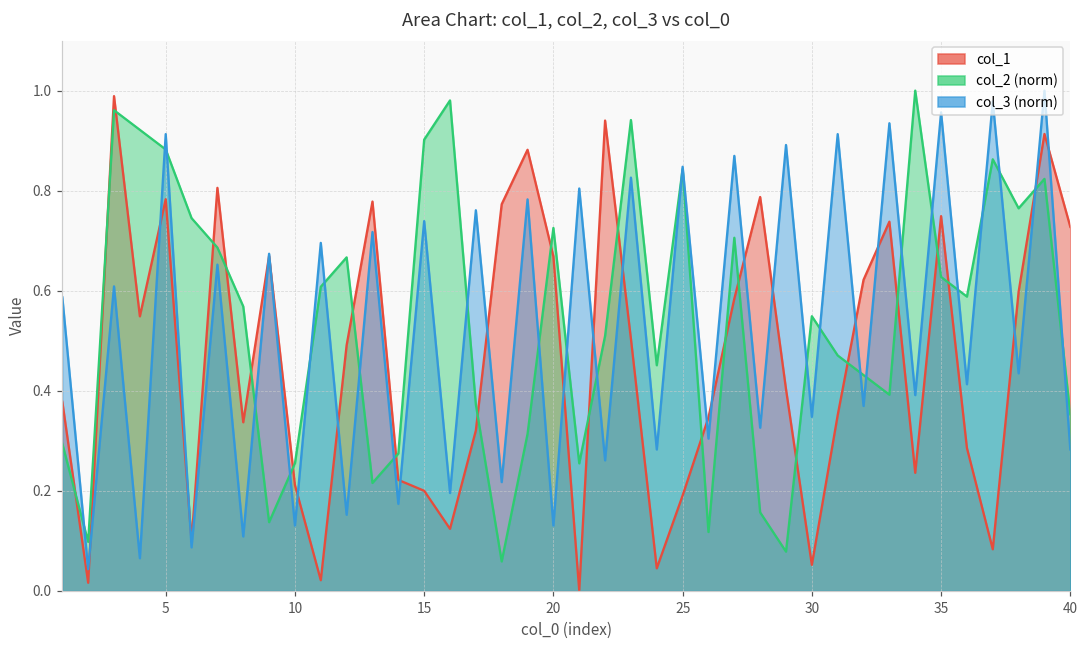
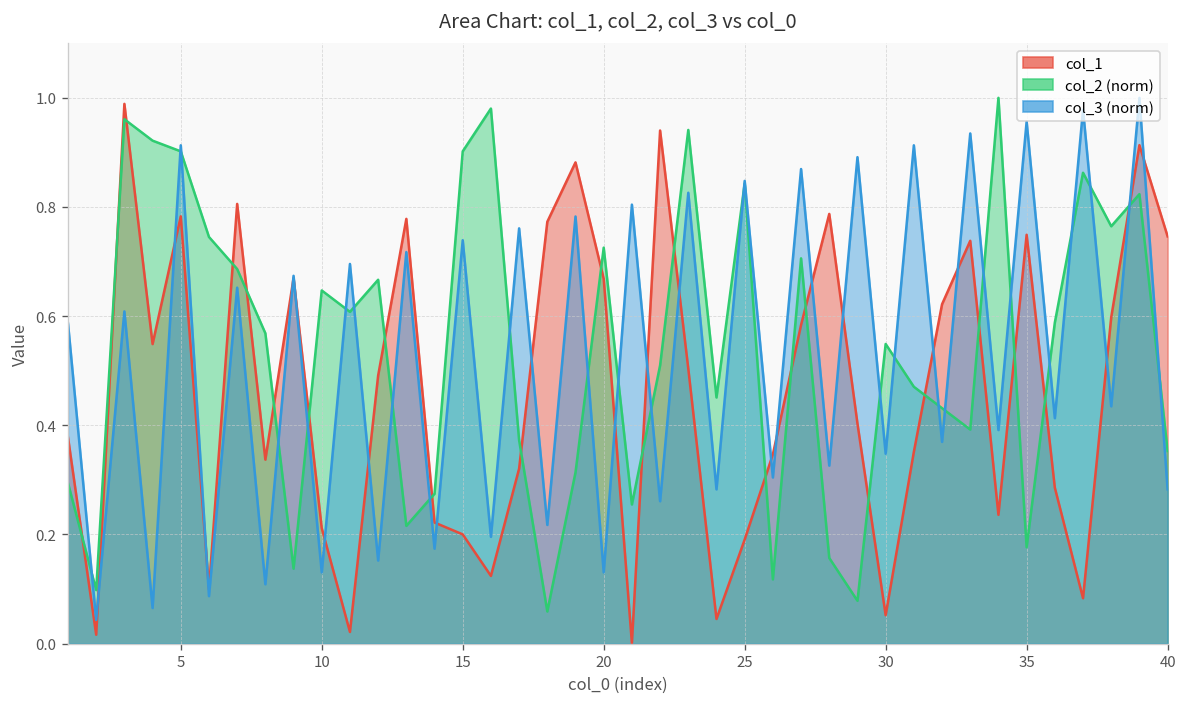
col_2 (norm), 5: 0.88 -> 0.90
col_2 (norm), 10: 0.25 -> 0.65
col_2 (norm), 35: 0.63 -> 0.18
col_1, 40: 0.73 -> 0.75
